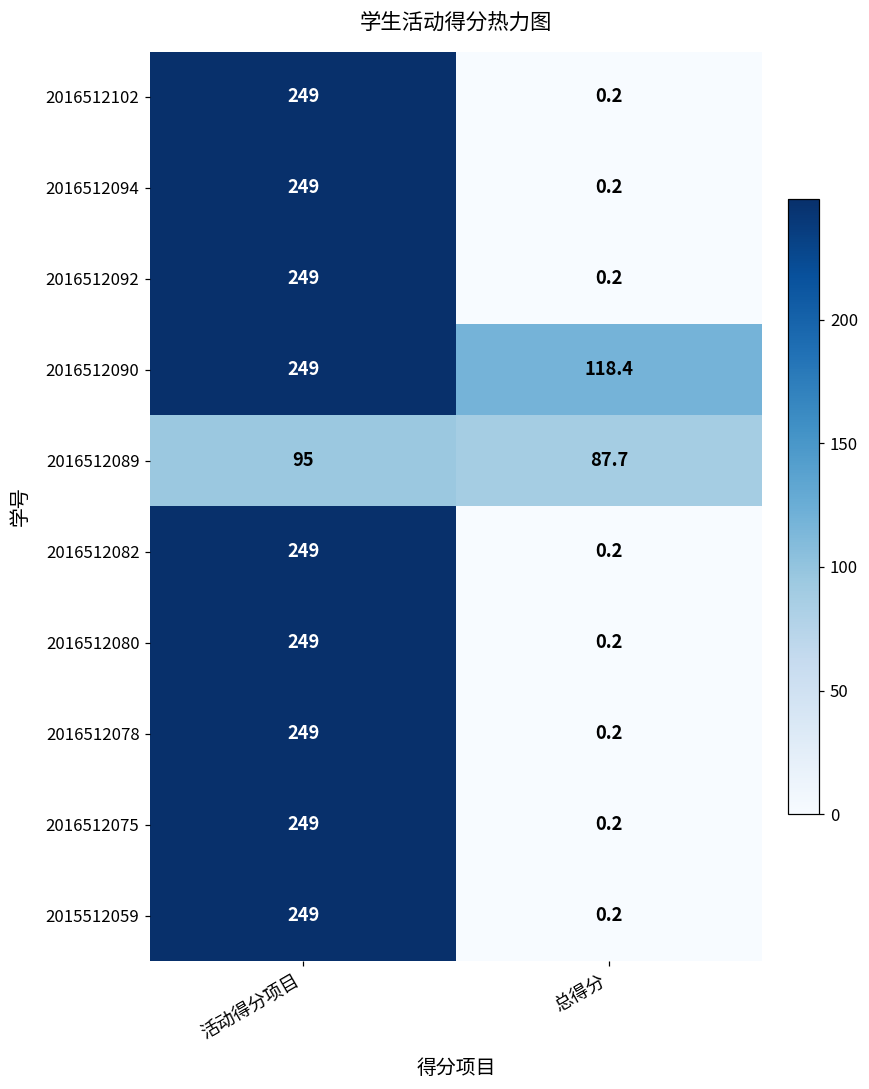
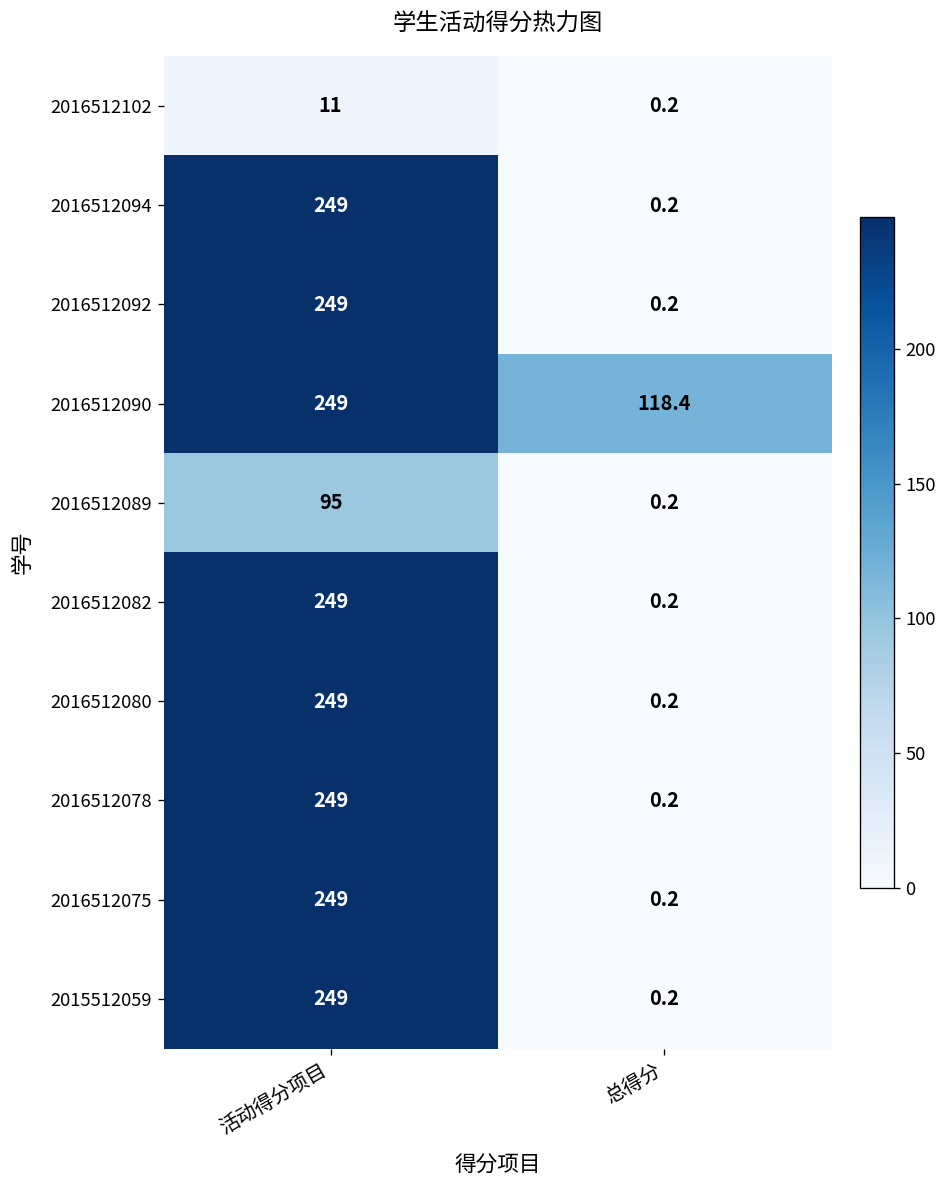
2016512102, 活动得分项目: 249 -> 11
2016512089, 总得分: 87.7 -> 0.2
